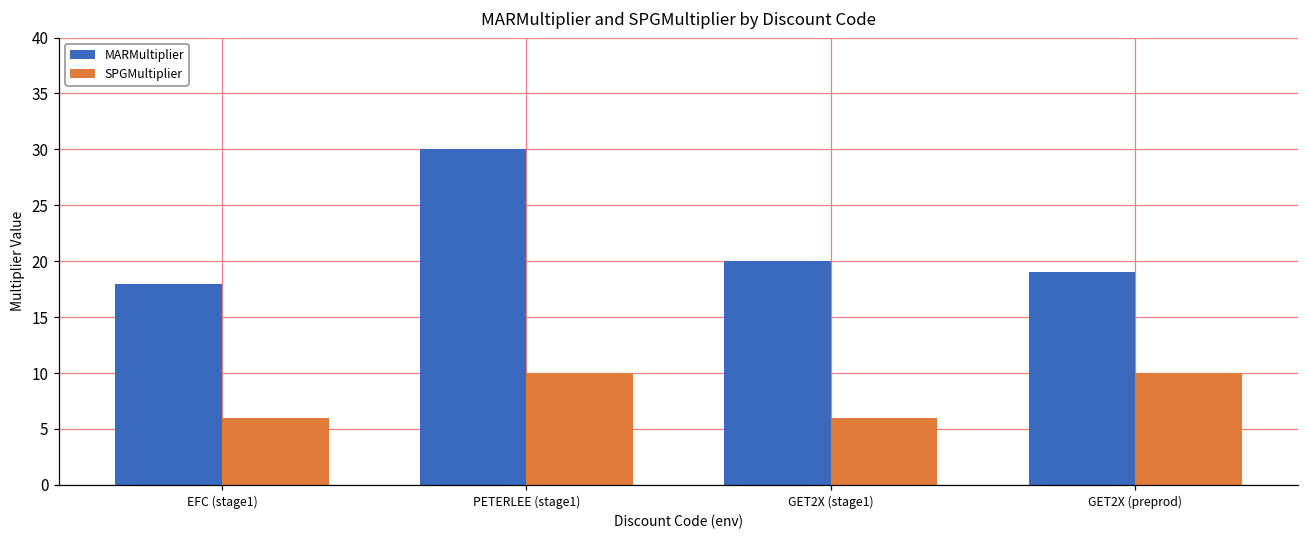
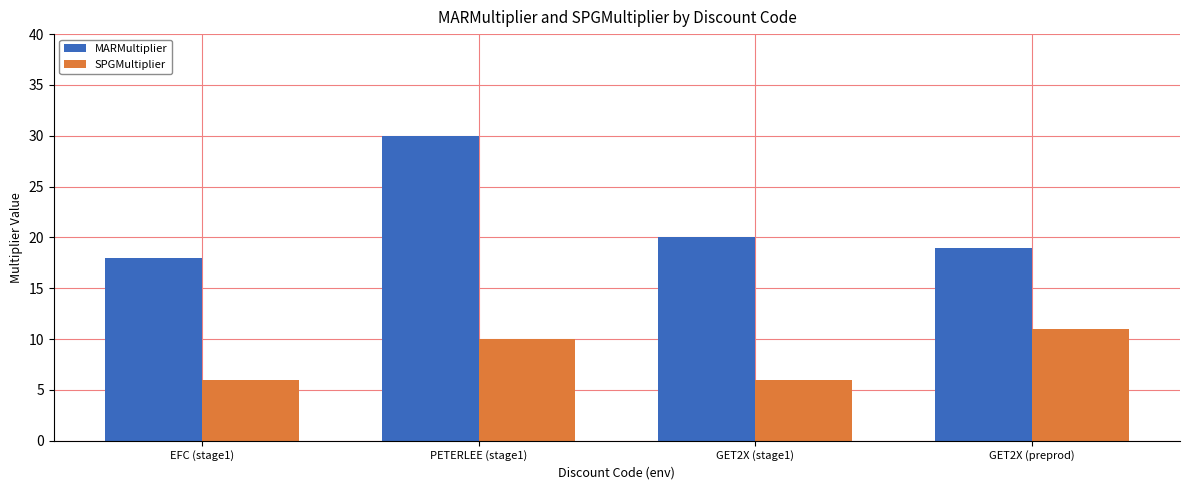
SPGMultiplier, GET2X (preprod): 10 -> 11
